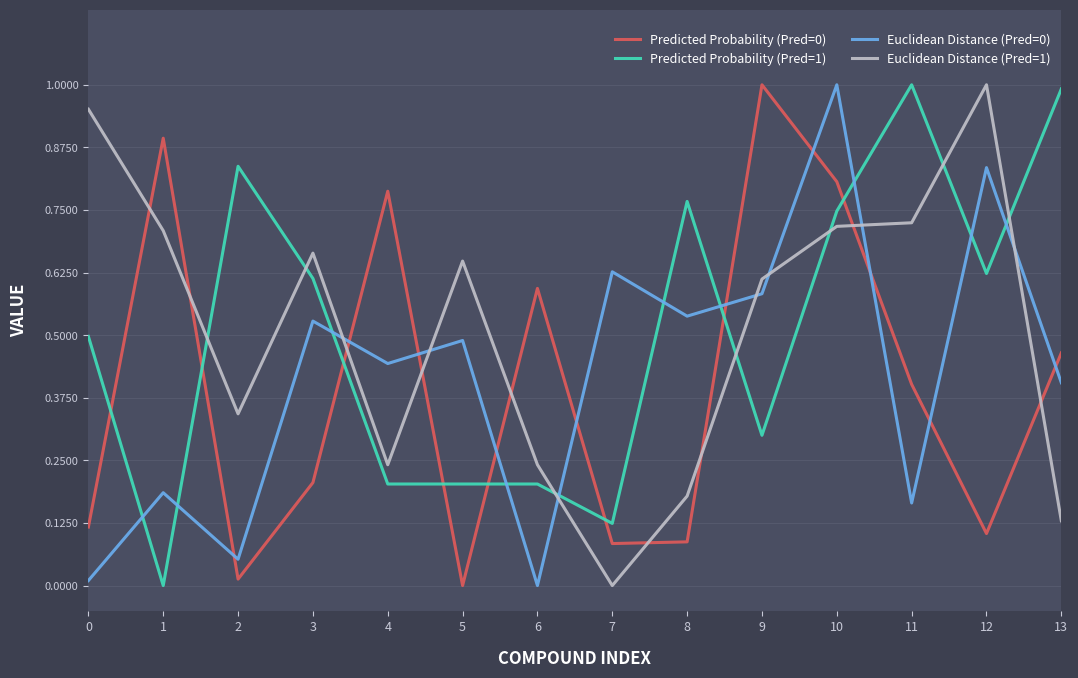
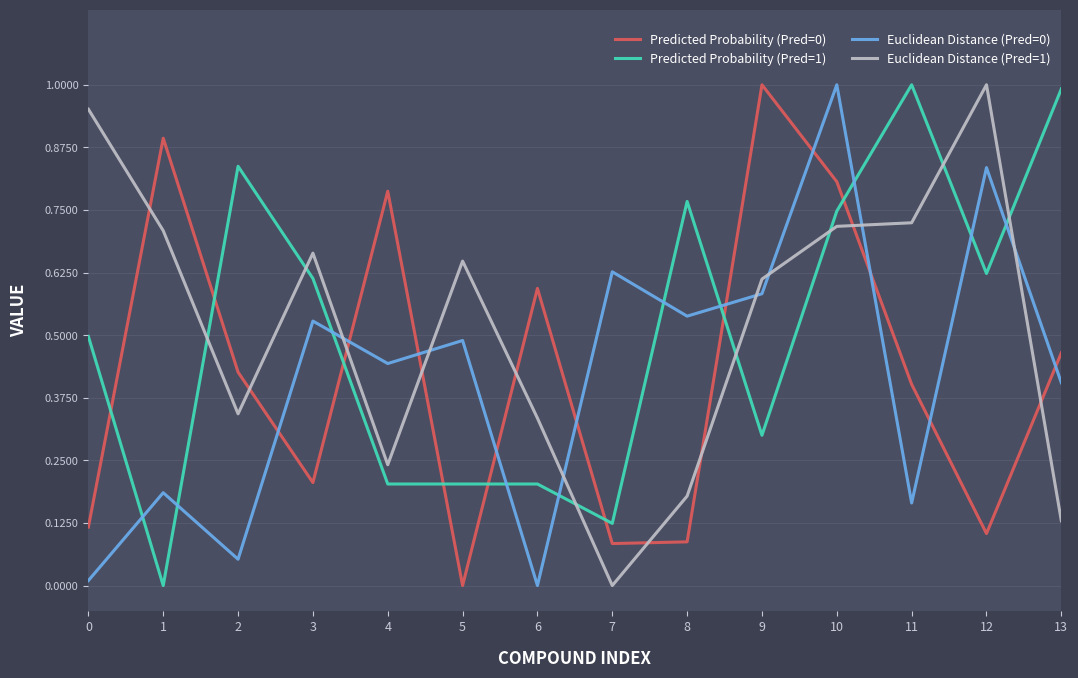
Predicted Probability (Pred=0), 2: 0.01 -> 0.43
Euclidean Distance (Pred=1), 6: 0.24 -> 0.33
